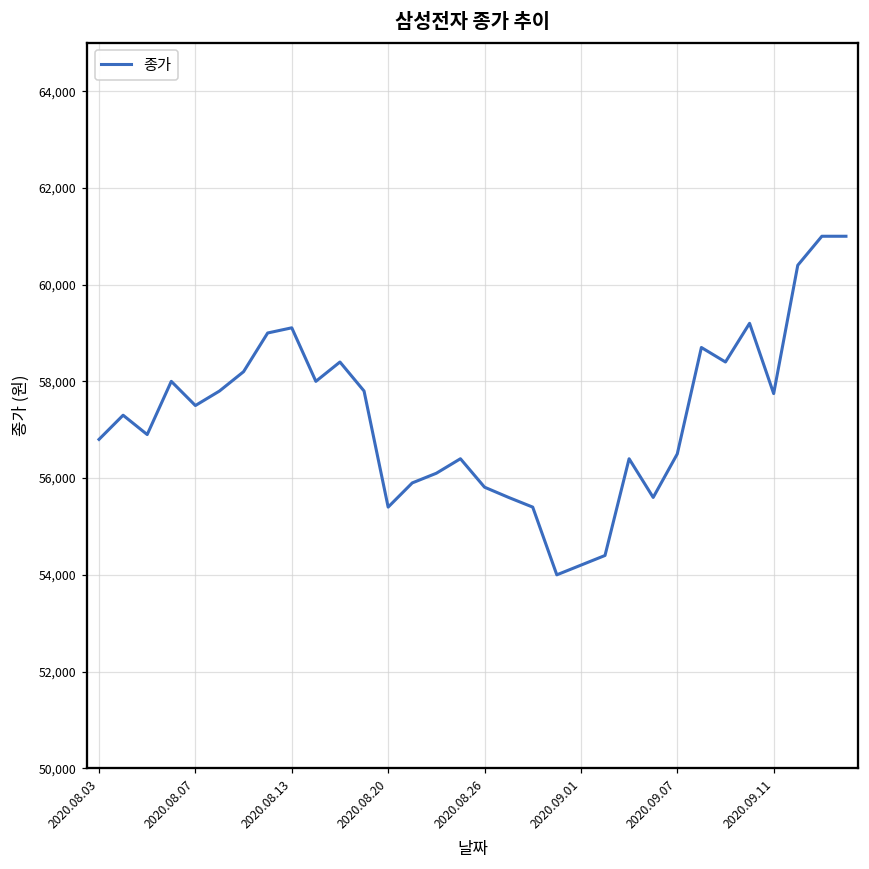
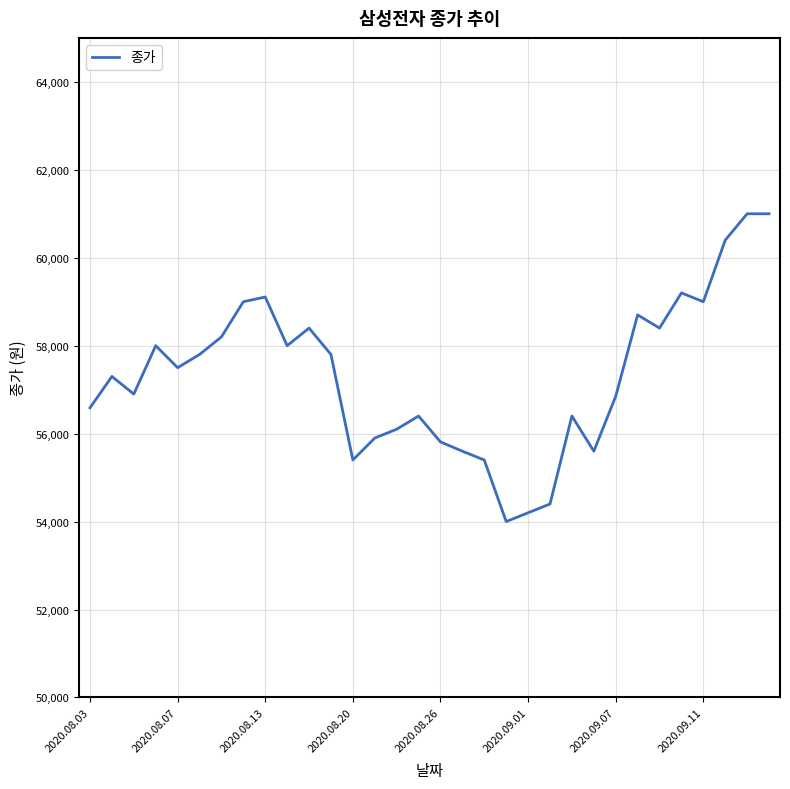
2020.08.03: 56,800 -> 56,600
2020.09.07: 56,500 -> 56,800
2020.09.11: 57,700 -> 59,000
